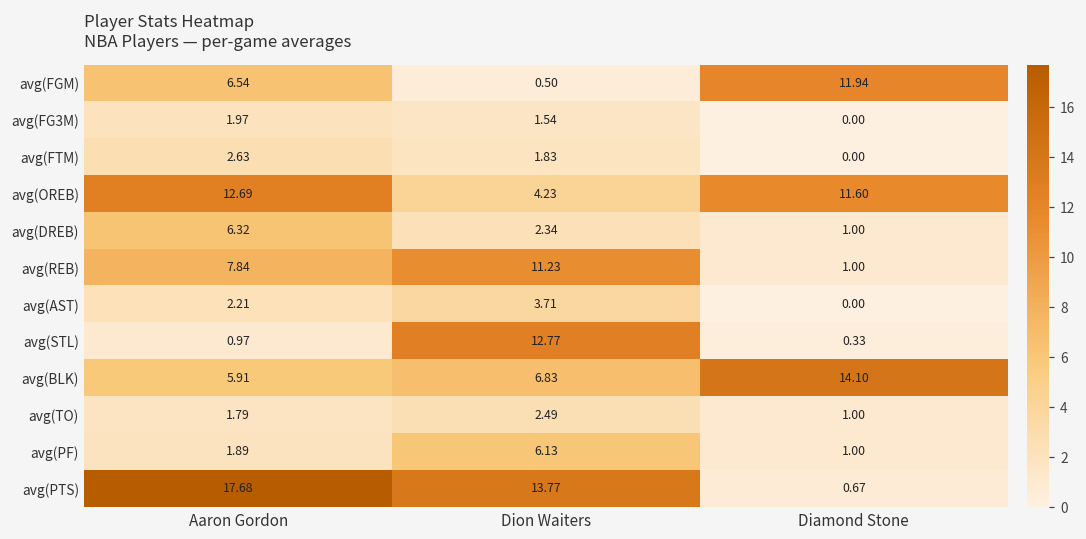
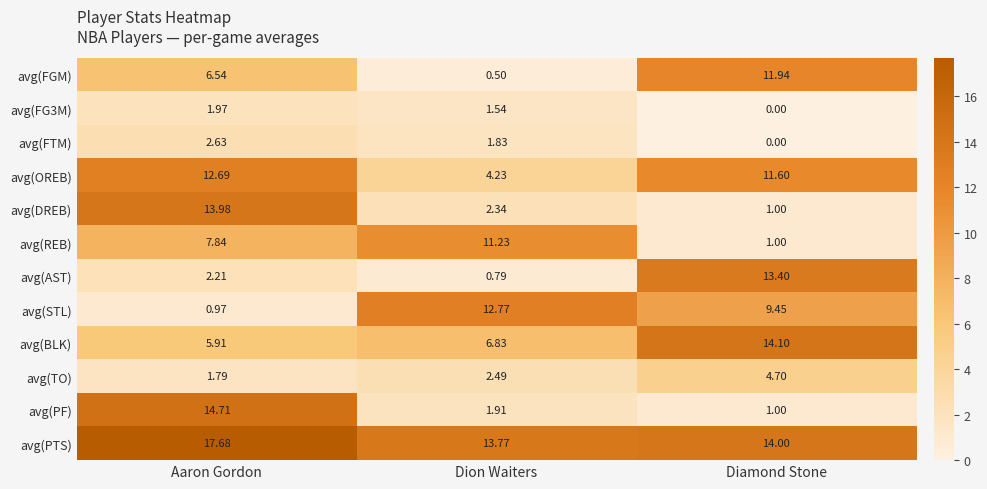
avg(DREB), Aaron Gordon: 6.32 -> 13.98
avg(AST), Dion Waiters: 3.71 -> 0.79
avg(AST), Diamond Stone: 0.00 -> 13.40
avg(STL), Diamond Stone: 0.33 -> 9.45
avg(TO), Diamond Stone: 1.00 -> 4.70
avg(PF), Aaron Gordon: 1.89 -> 14.71
avg(PF), Dion Waiters: 6.13 -> 1.91
avg(PTS), Diamond Stone: 0.67 -> 14.00
